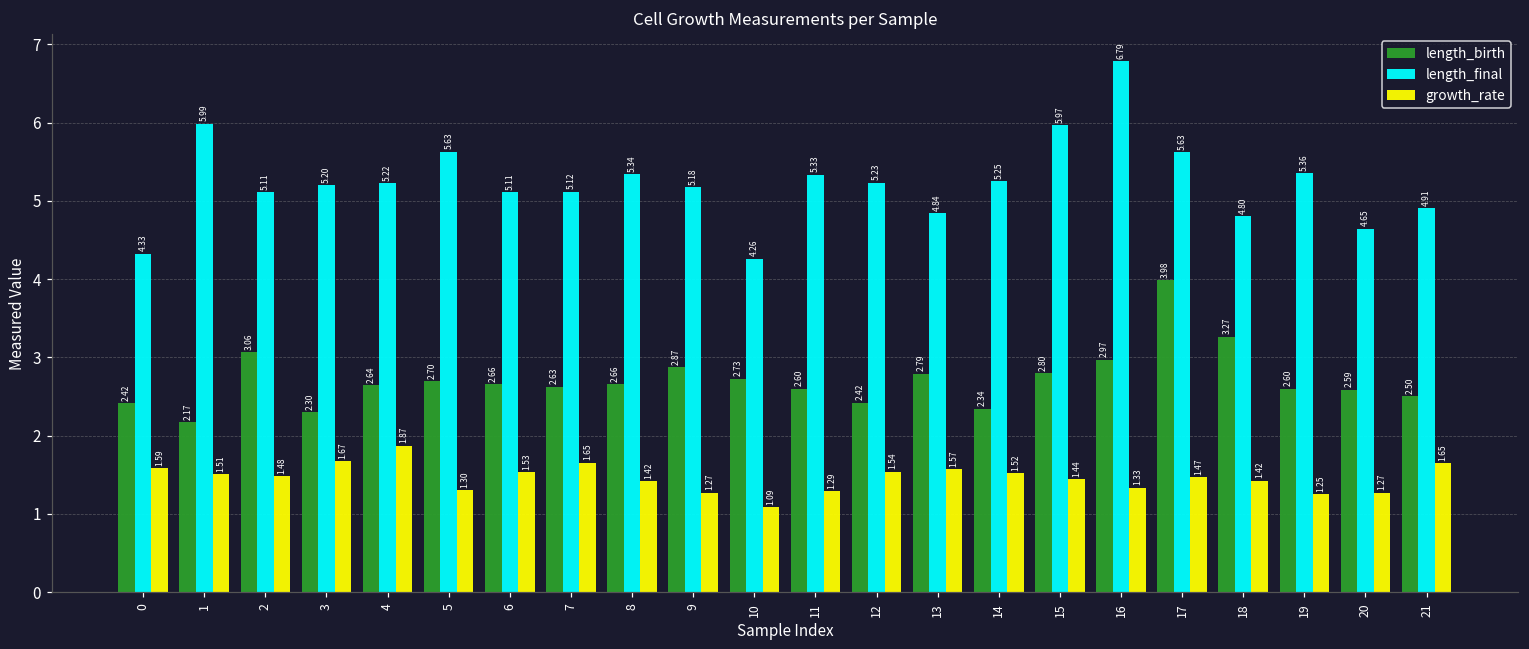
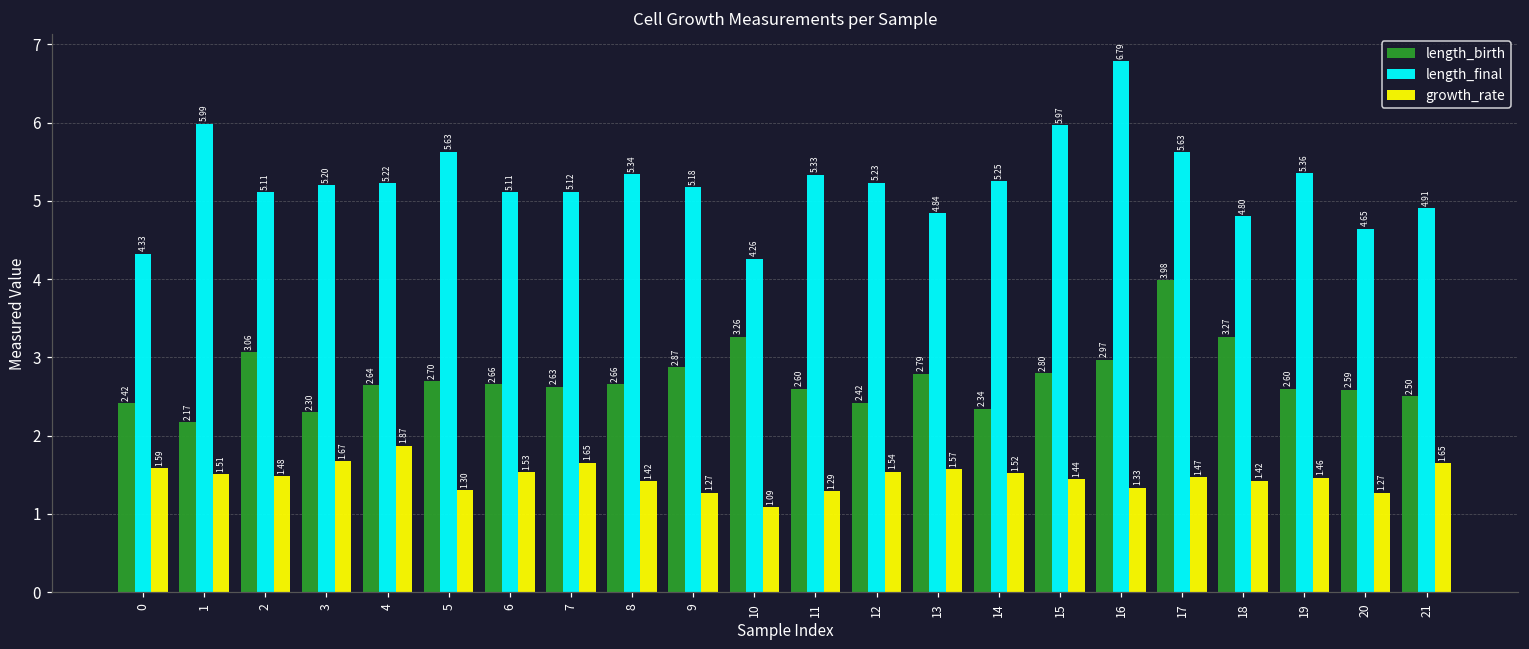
length_birth, 10: 2.73 -> 3.26
growth_rate, 19: 1.25 -> 1.46
